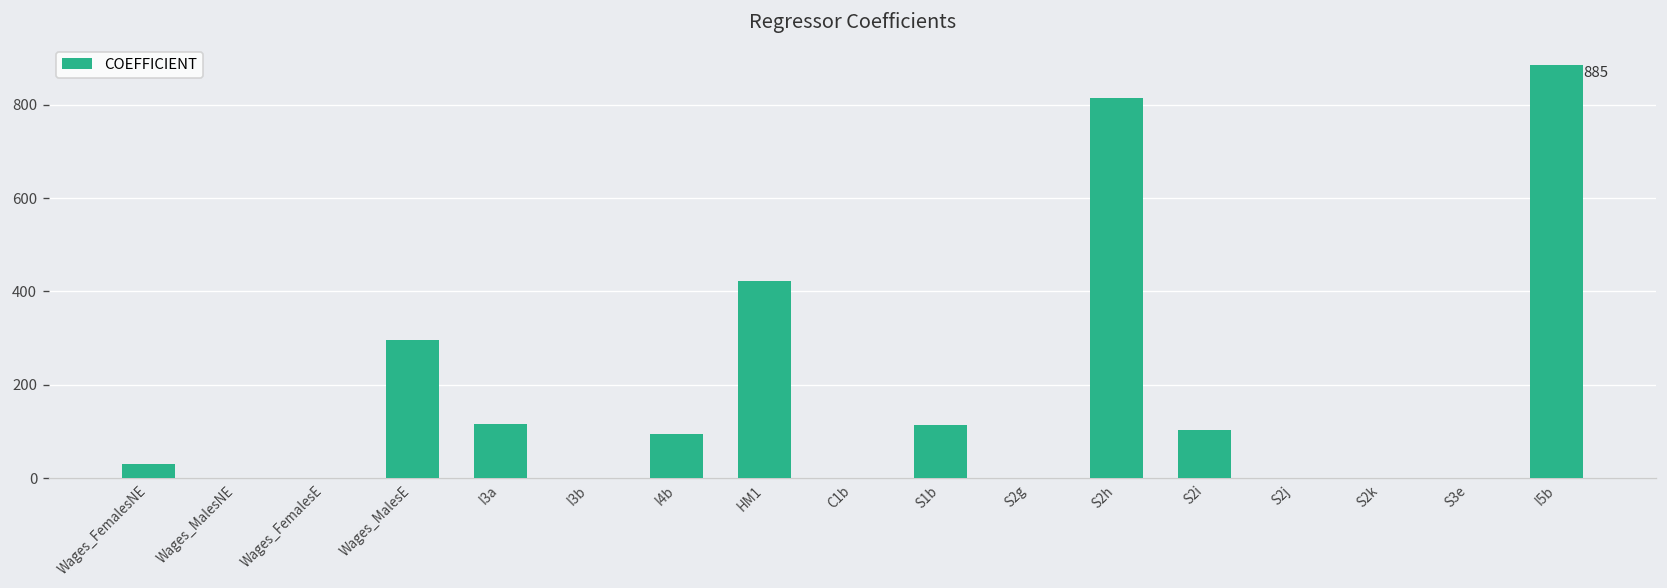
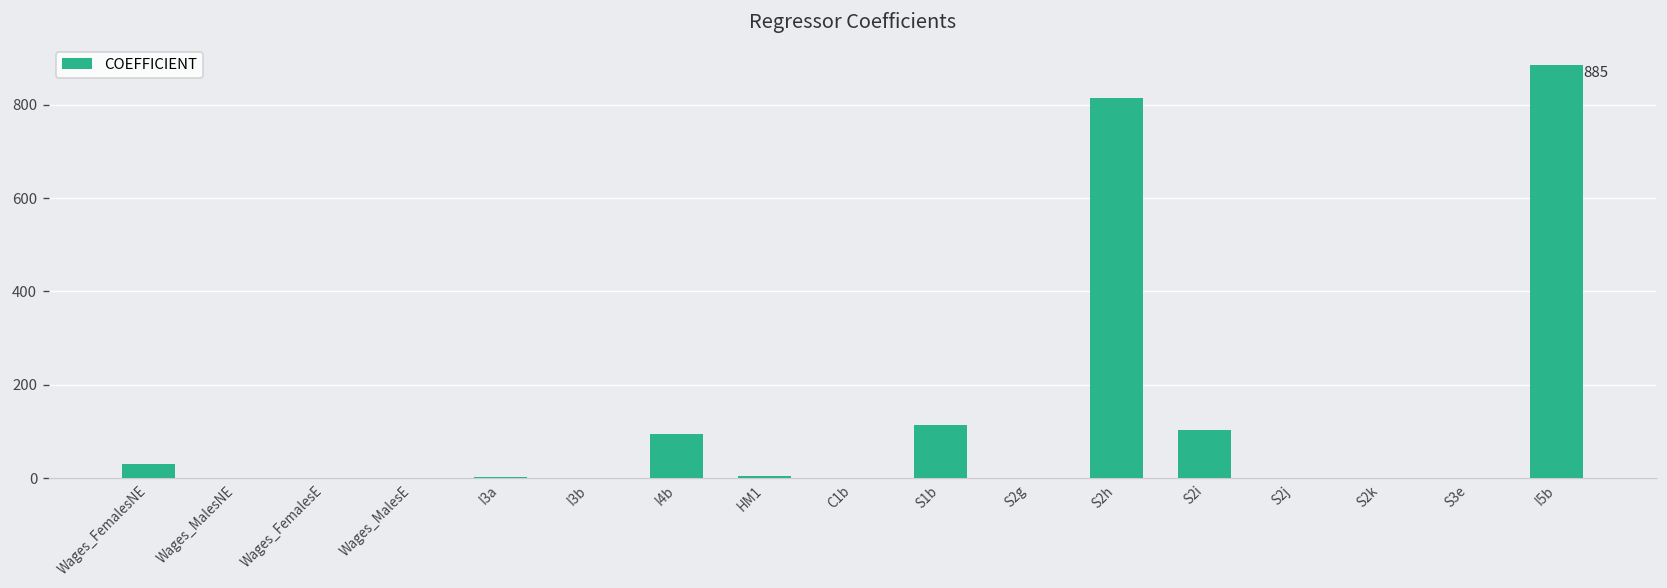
Wages_MalesE: 300 -> 0
I3a: 120 -> 0
HM1: 420 -> 0
